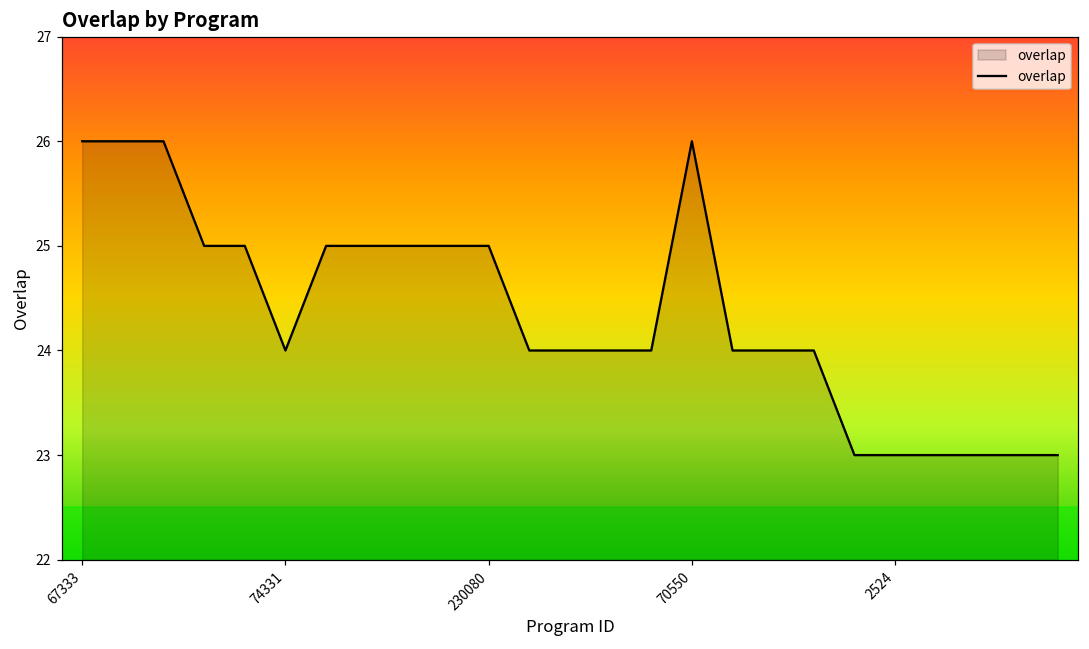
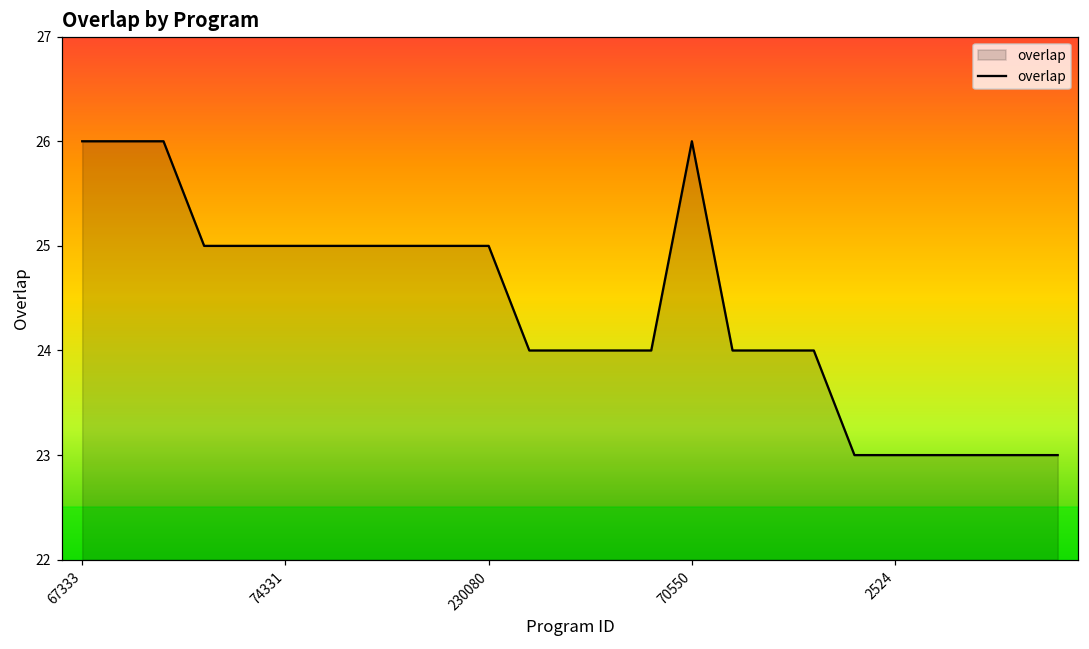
74331: 24 -> 25
